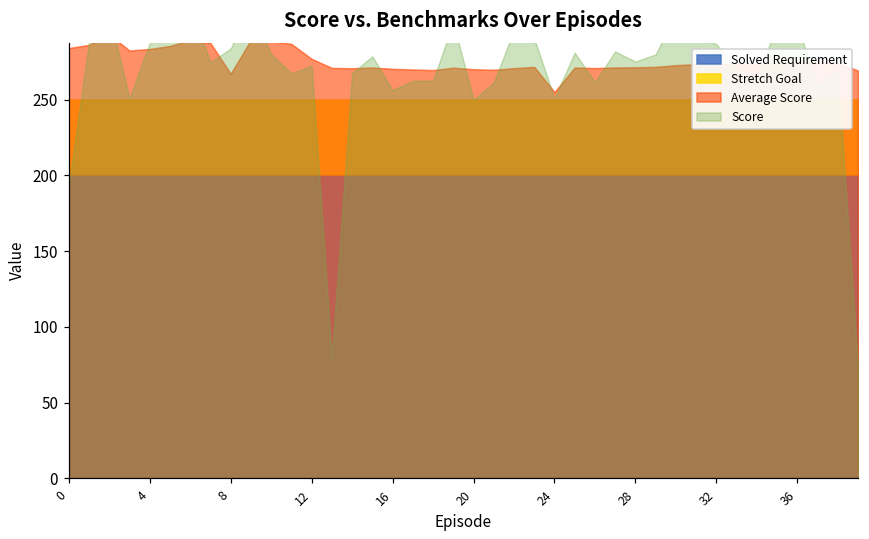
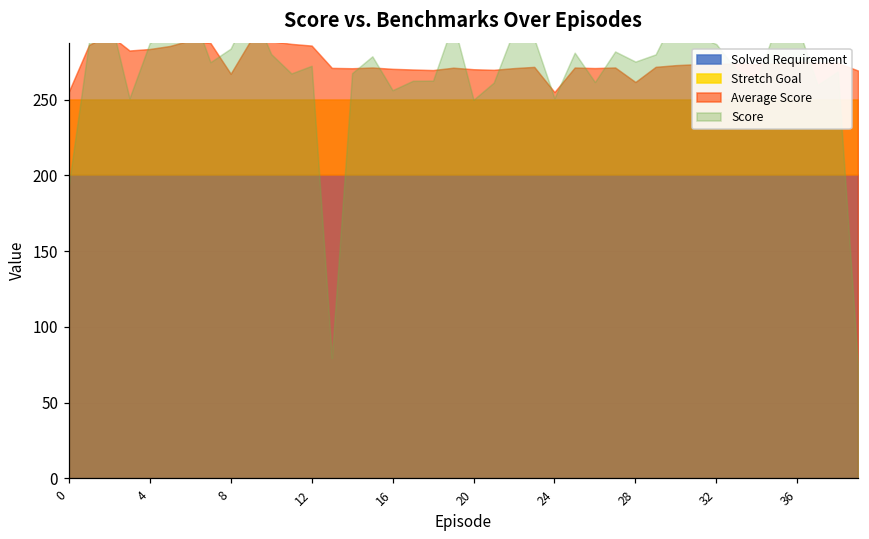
Average Score, 0: 284 -> 255
Average Score, 12: 277 -> 286
Average Score, 28: 271 -> 262
